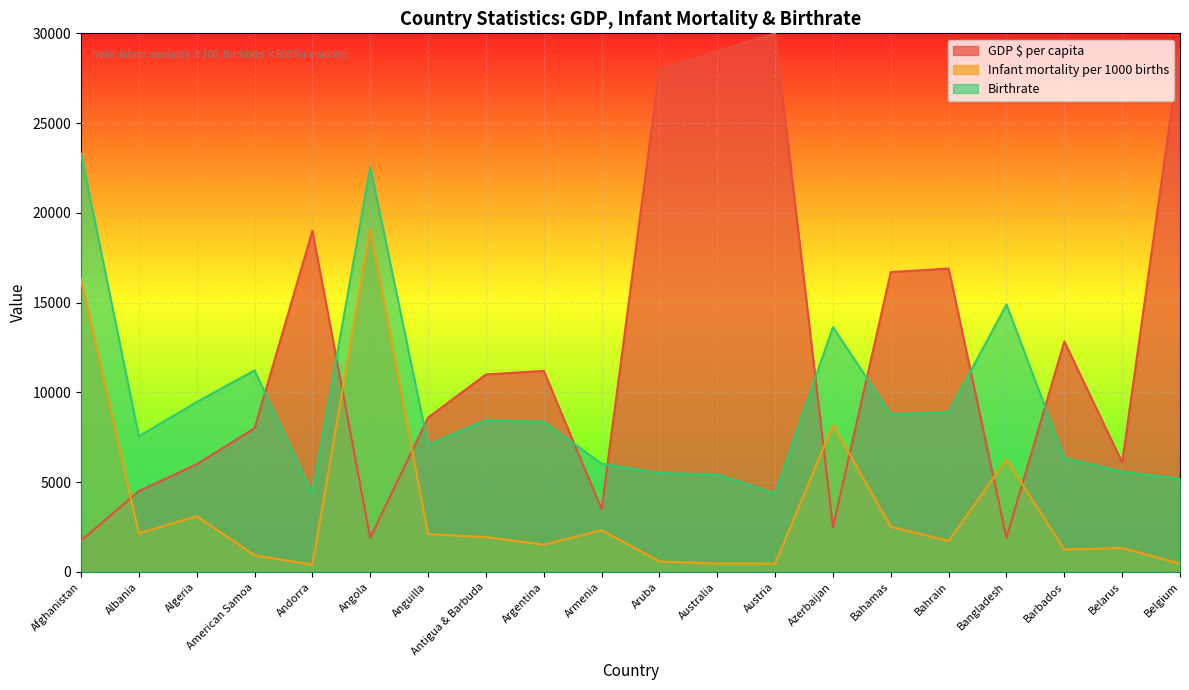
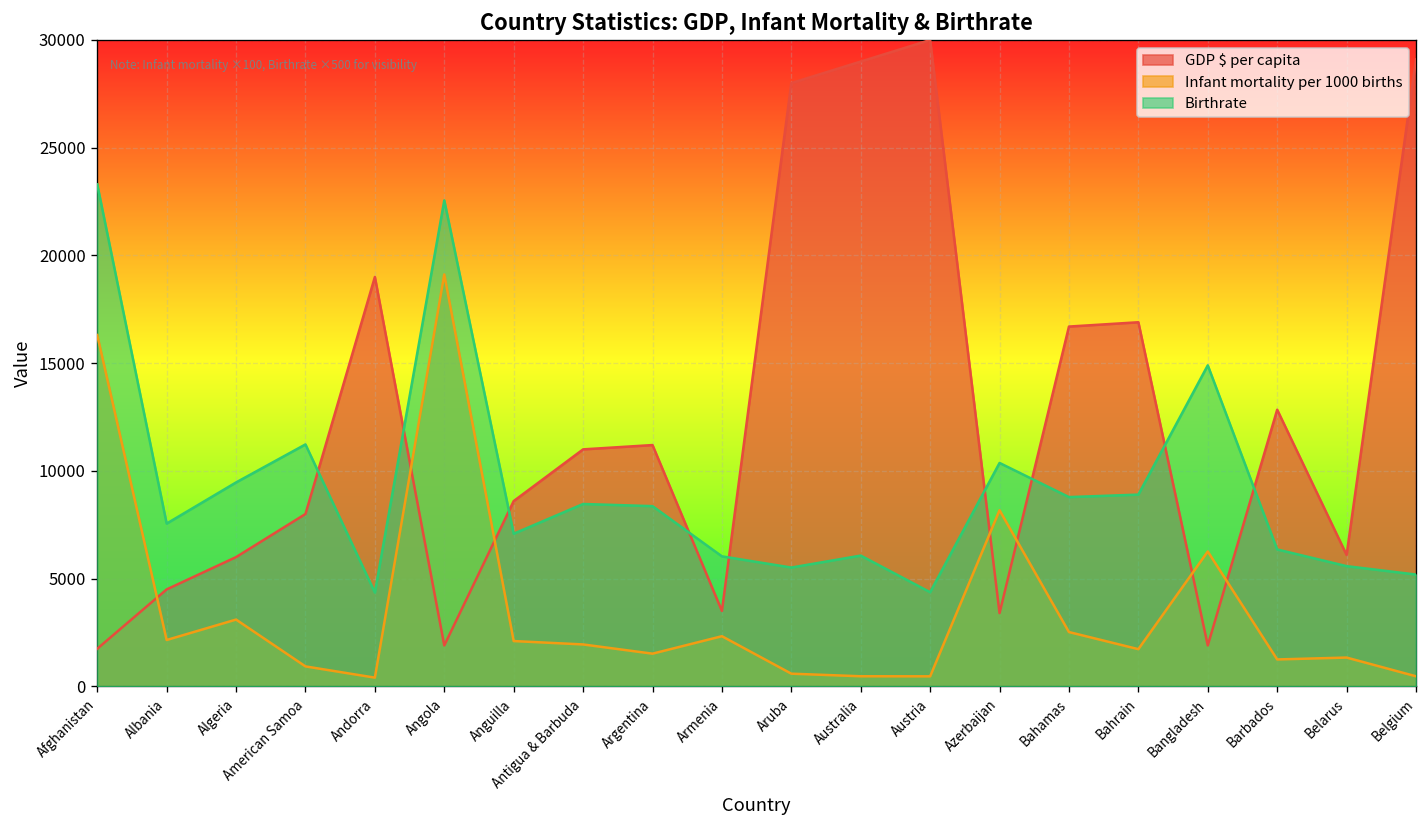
Birthrate, Australia: 5400 -> 6100
GDP $ per capita, Azerbaijan: 2500 -> 3400
Birthrate, Azerbaijan: 13600 -> 10400
